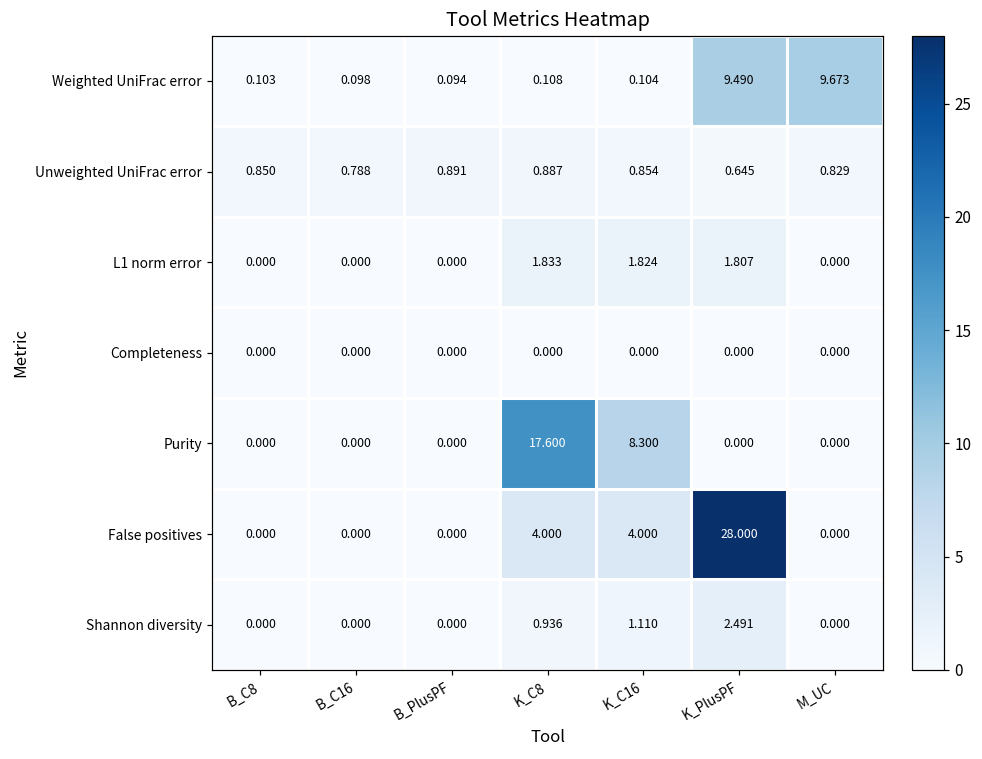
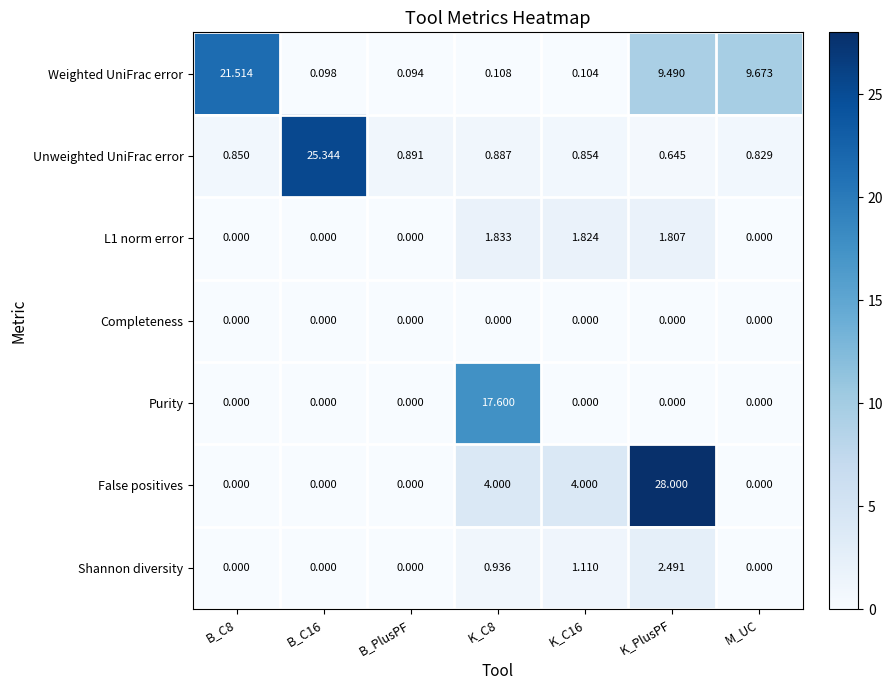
Weighted UniFrac error, B_C8: 0.103 -> 21.514
Unweighted UniFrac error, B_C16: 0.788 -> 25.344
Purity, K_C16: 8.300 -> 0.000
